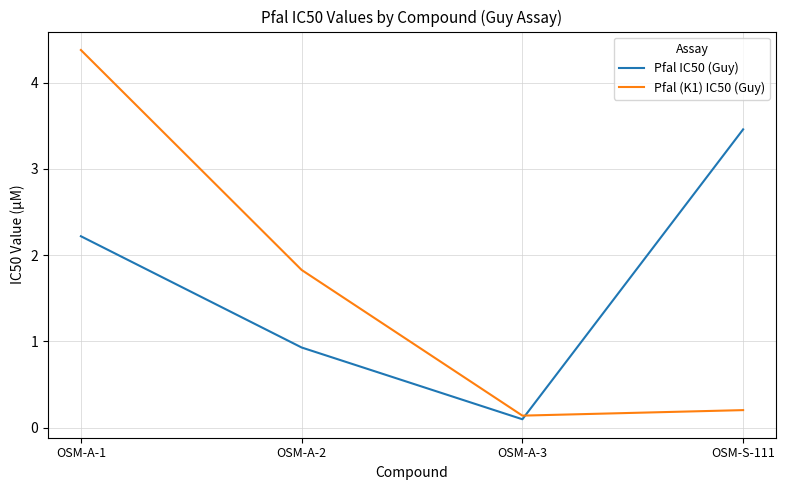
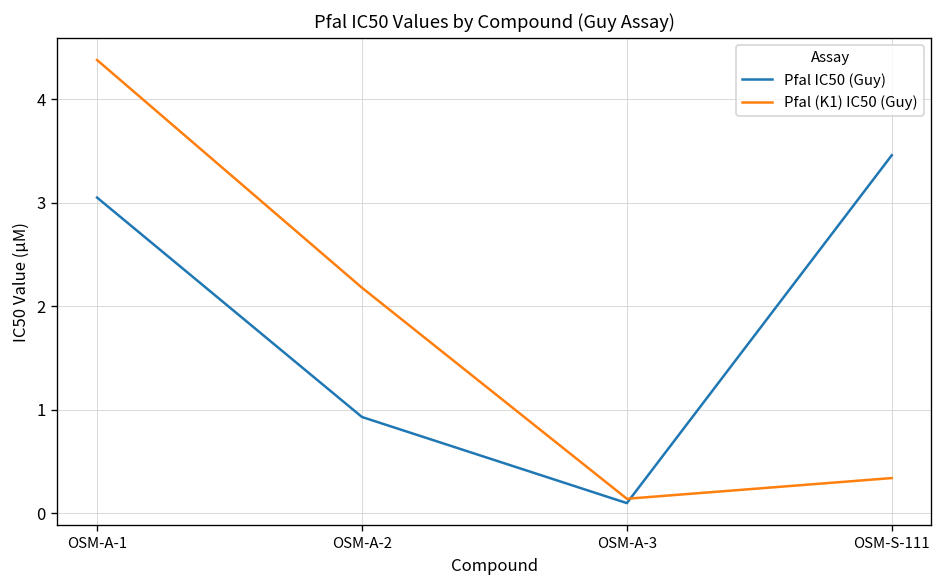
Pfal IC50 (Guy), OSM-A-1: 2.2 -> 3.1
Pfal (K1) IC50 (Guy), OSM-A-2: 1.8 -> 2.2
Pfal (K1) IC50 (Guy), OSM-S-111: 0.2 -> 0.3
